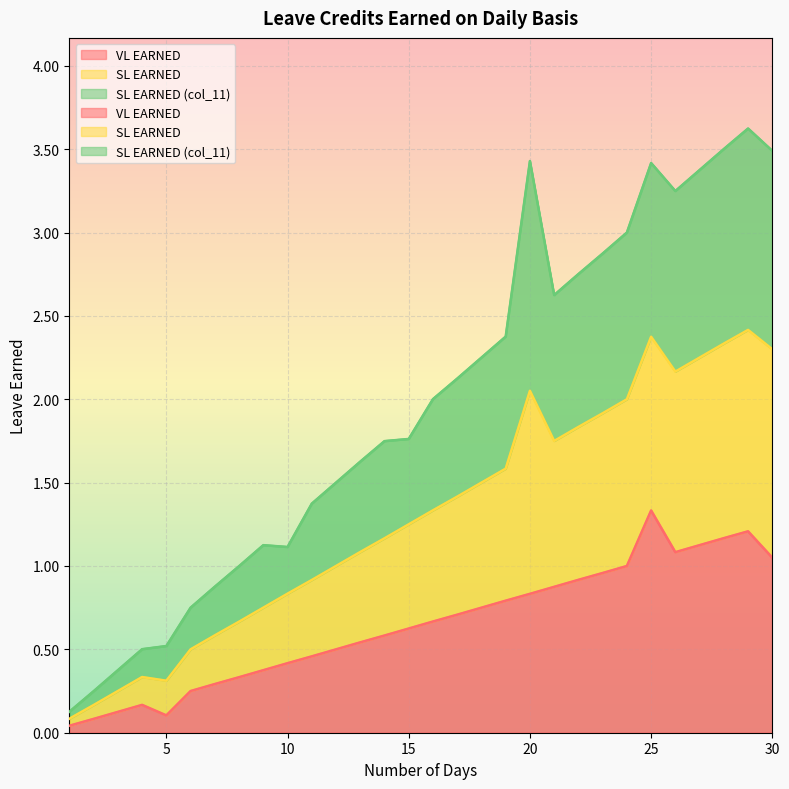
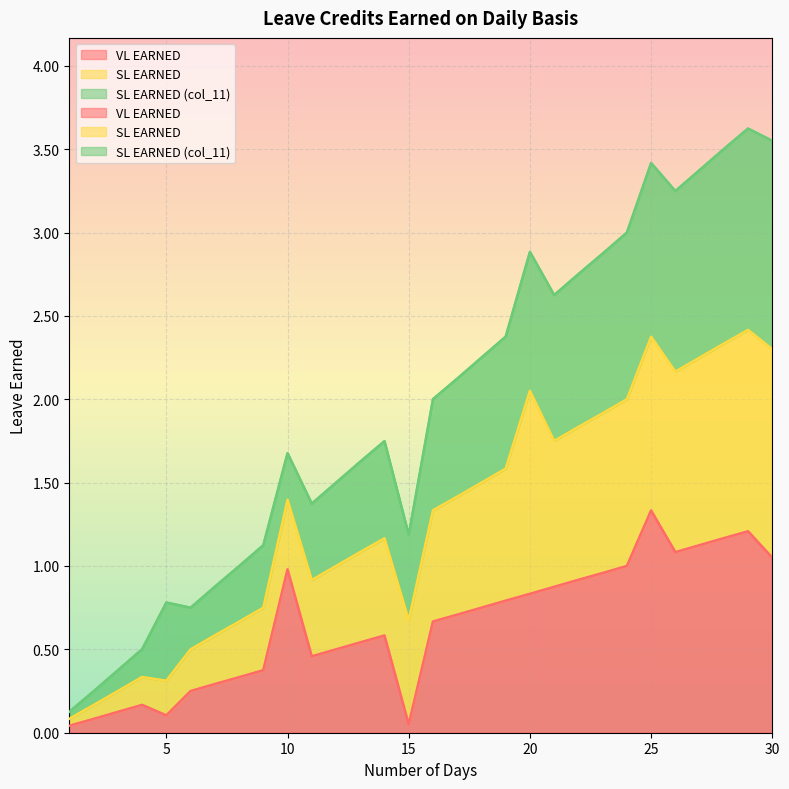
SL EARNED (col_11), 5: 0.21 -> 0.47
VL EARNED, 10: 0.42 -> 0.98
VL EARNED, 15: 0.63 -> 0.05
SL EARNED (col_11), 20: 1.38 -> 0.83
SL EARNED (col_11), 30: 1.19 -> 1.25
